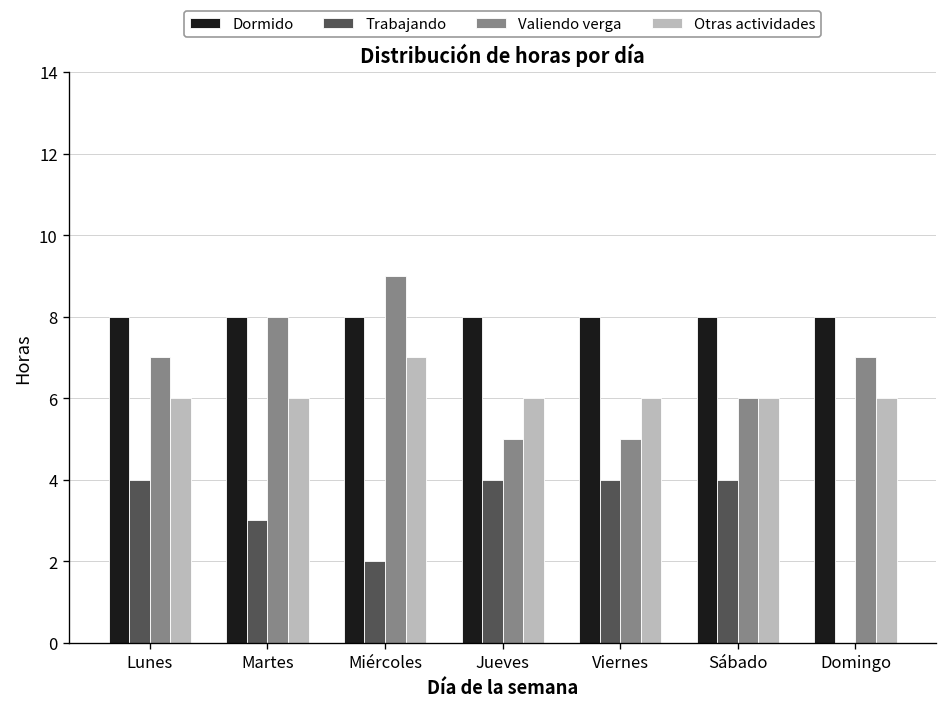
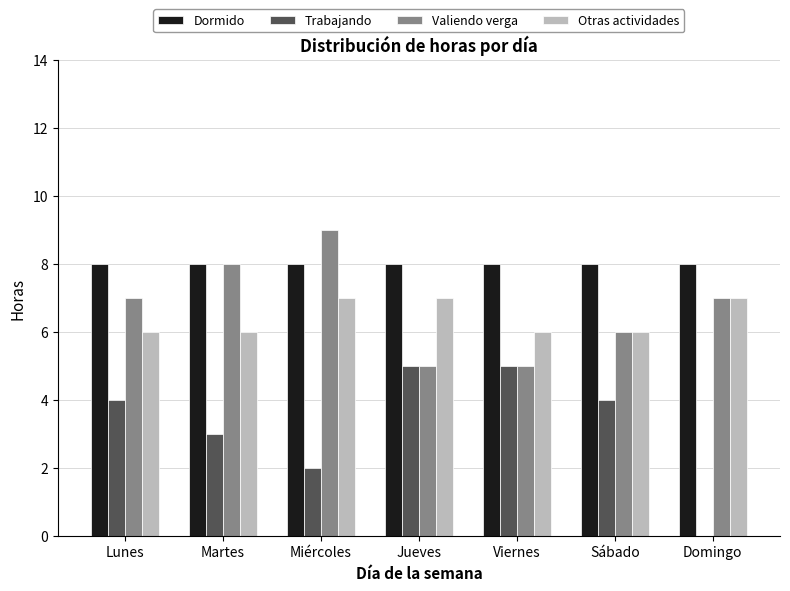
Trabajando, Jueves: 4 -> 5
Otras actividades, Jueves: 6 -> 7
Trabajando, Viernes: 4 -> 5
Otras actividades, Domingo: 6 -> 7
